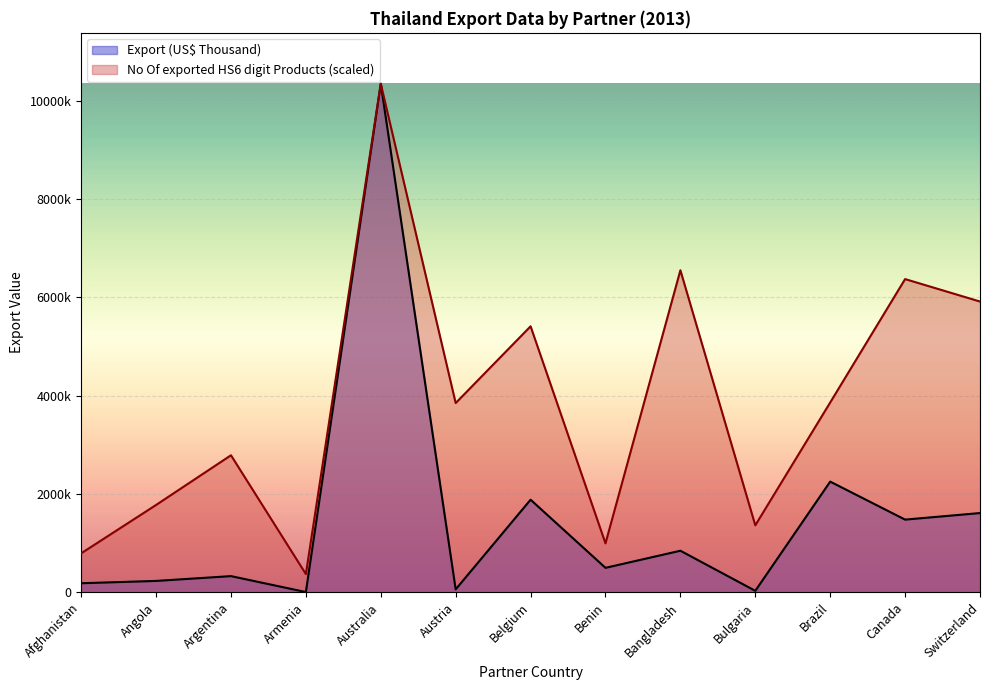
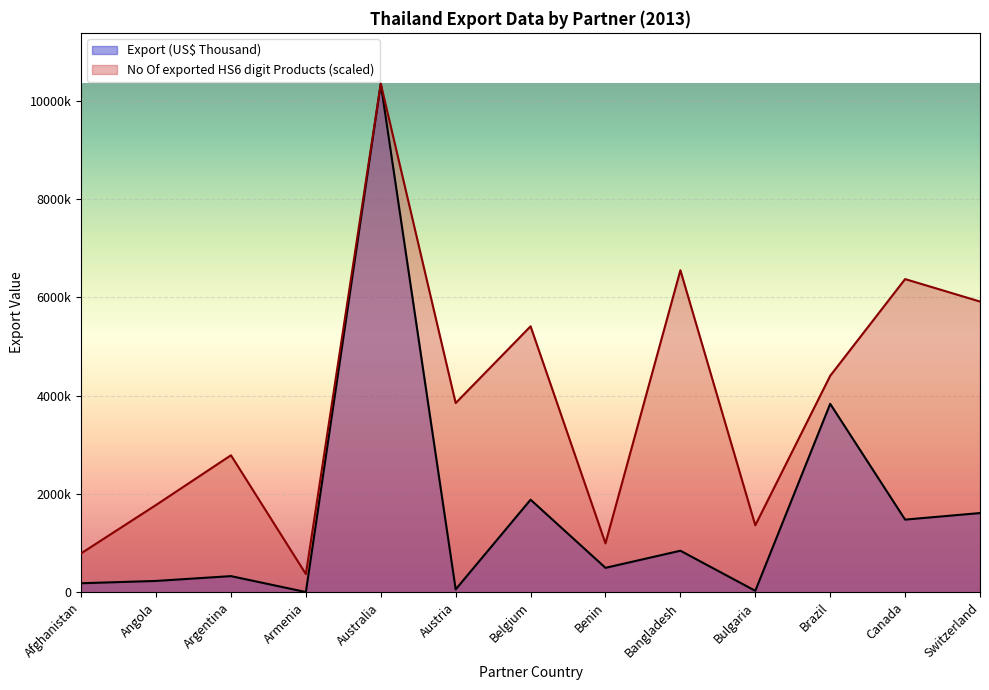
Export (US$ Thousand), Brazil: 2300000 -> 3800000
No Of exported HS6 digit Products (scaled), Brazil: 3900000 -> 4400000
